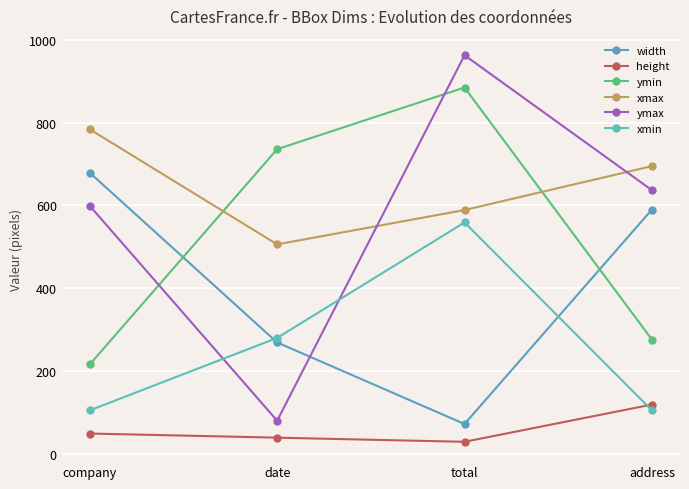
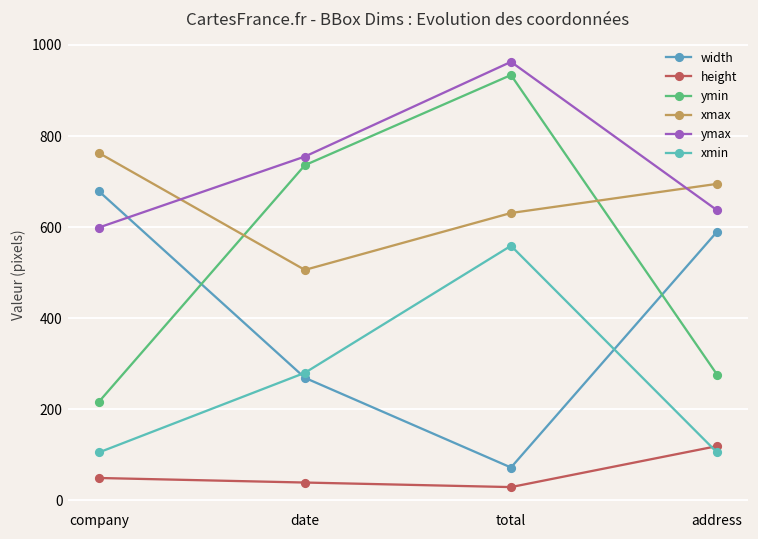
xmax, company: 780 -> 760
ymax, date: 80 -> 760
ymin, total: 890 -> 930
xmax, total: 590 -> 630
